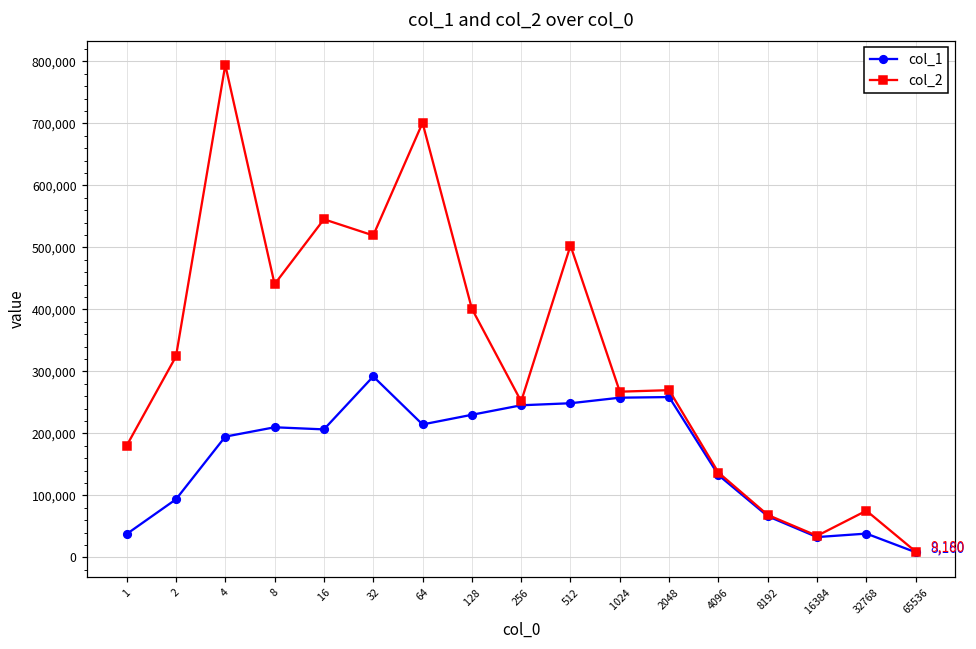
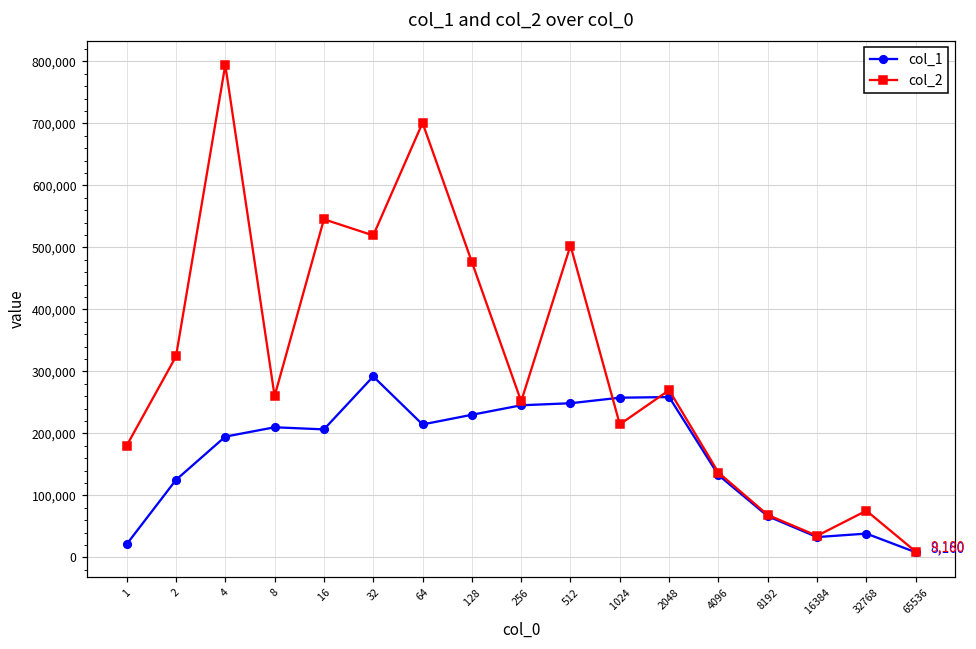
col_1, 1: 40,000 -> 20,000
col_1, 2: 90,000 -> 120,000
col_2, 8: 440,000 -> 260,000
col_2, 128: 400,000 -> 480,000
col_2, 1024: 270,000 -> 210,000
